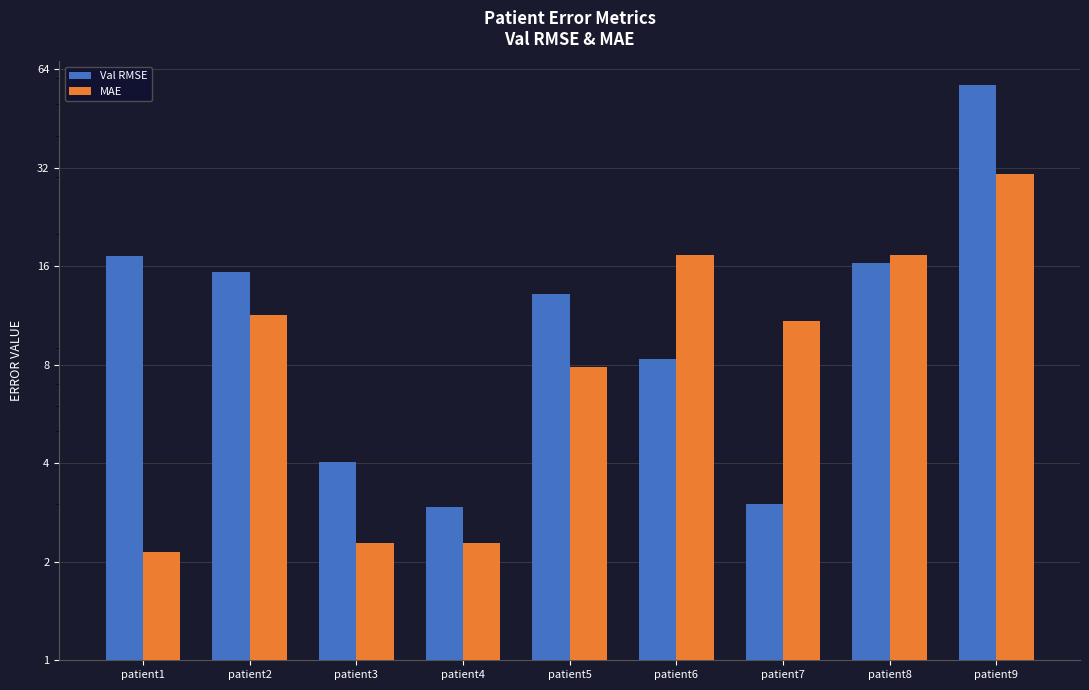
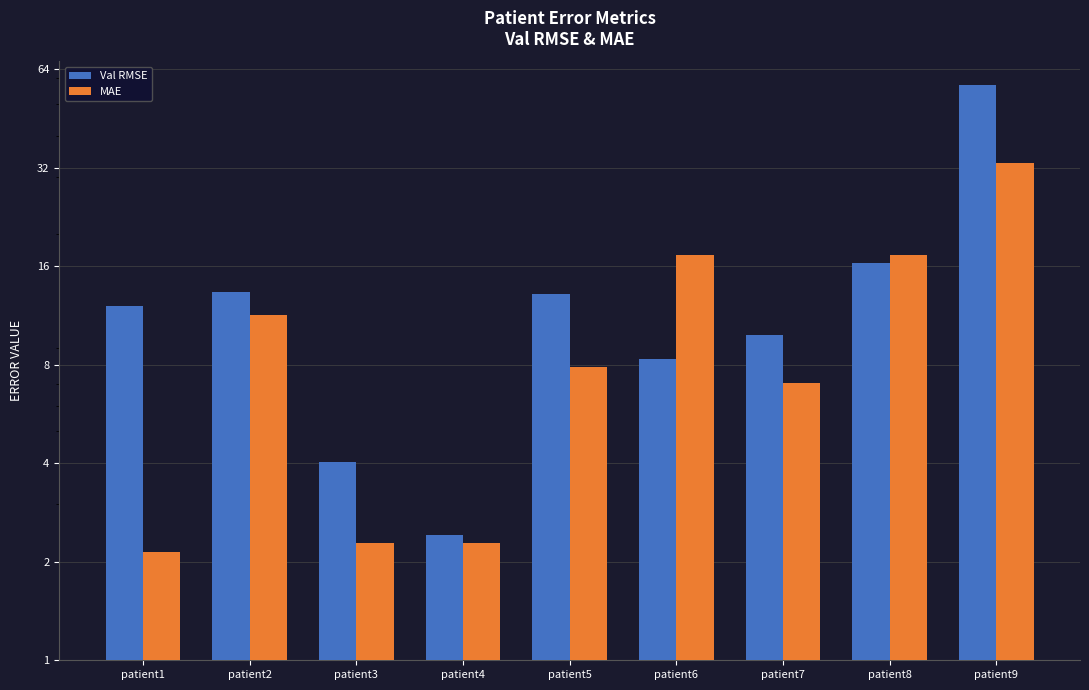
Val RMSE, patient1: 17 -> 12.1
Val RMSE, patient2: 15 -> 13.4
Val RMSE, patient4: 2.9 -> 2.4
Val RMSE, patient7: 3.0 -> 9.9
MAE, patient7: 10.9 -> 7.0
MAE, patient9: 31 -> 33
